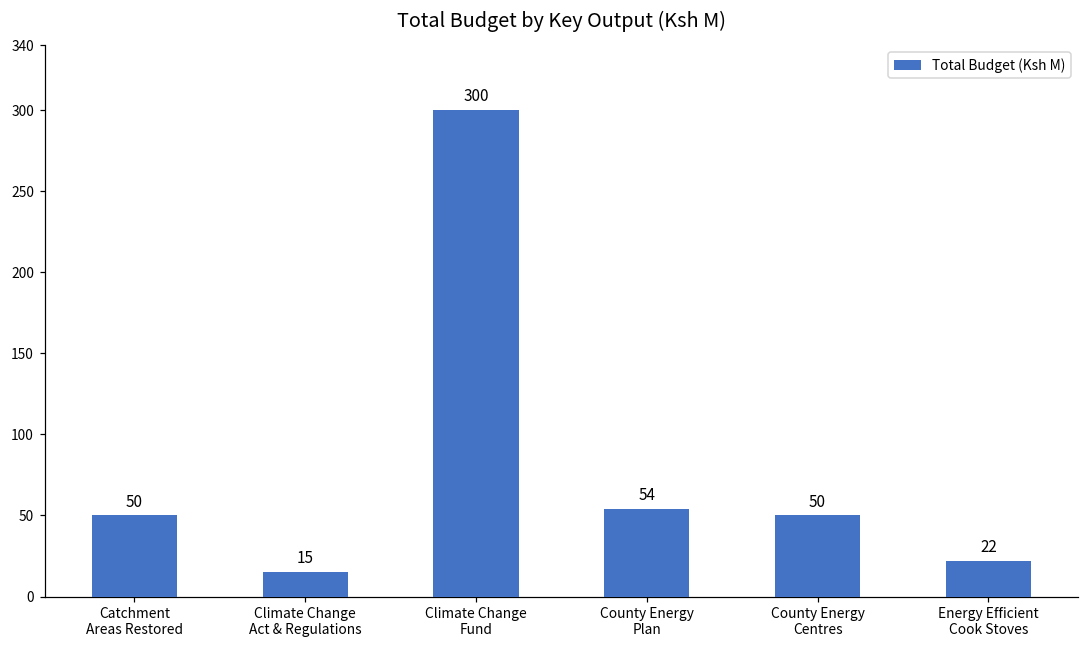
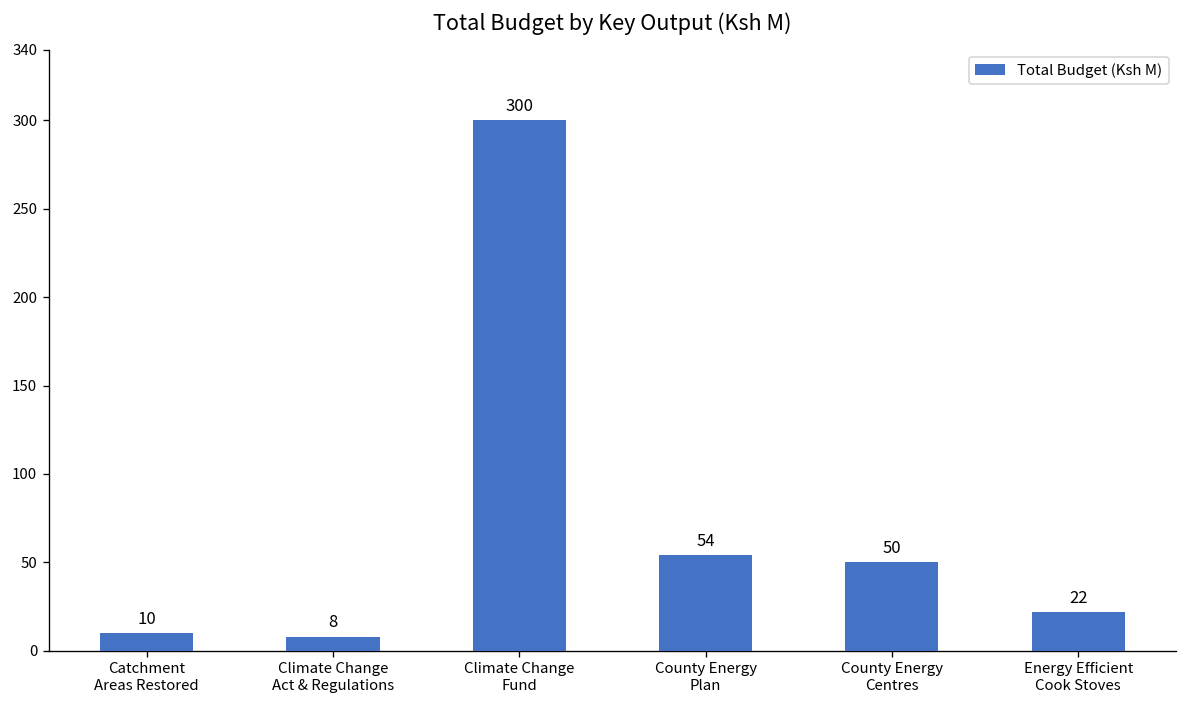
Catchment Areas Restored: 50 -> 10
Climate Change Act & Regulations: 15 -> 8
